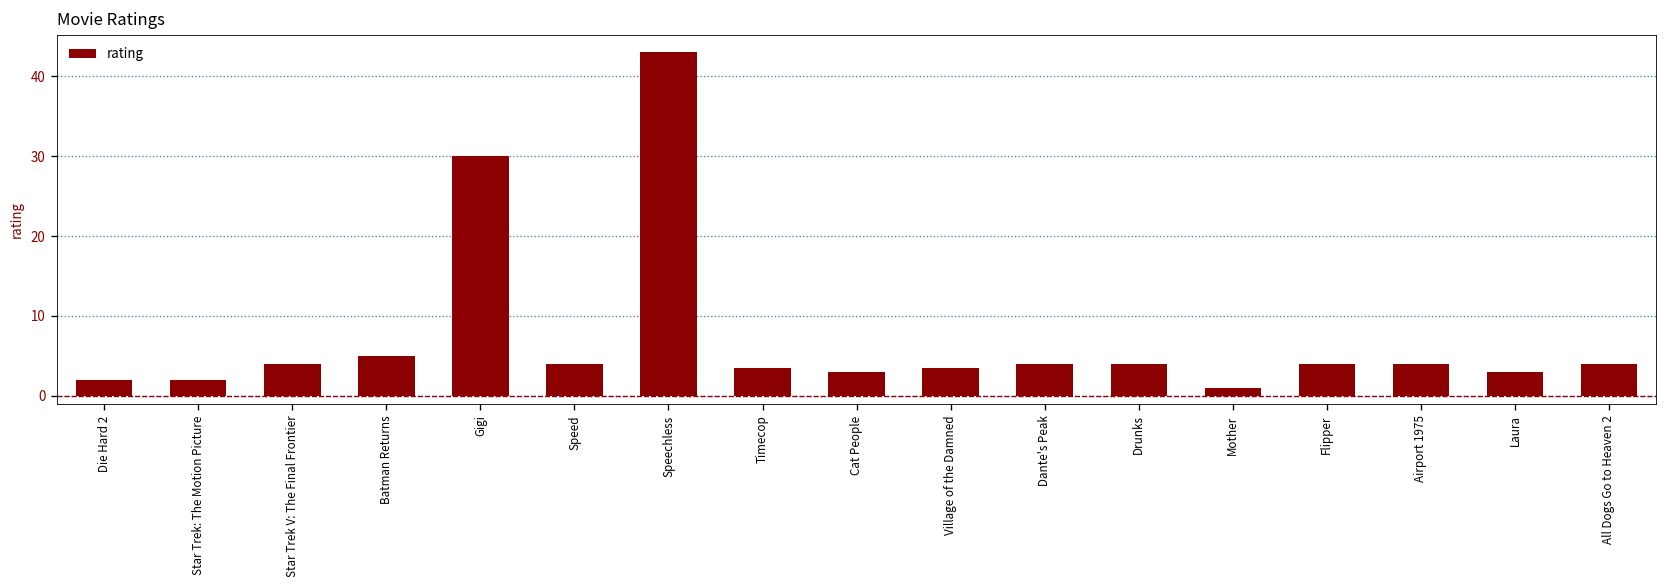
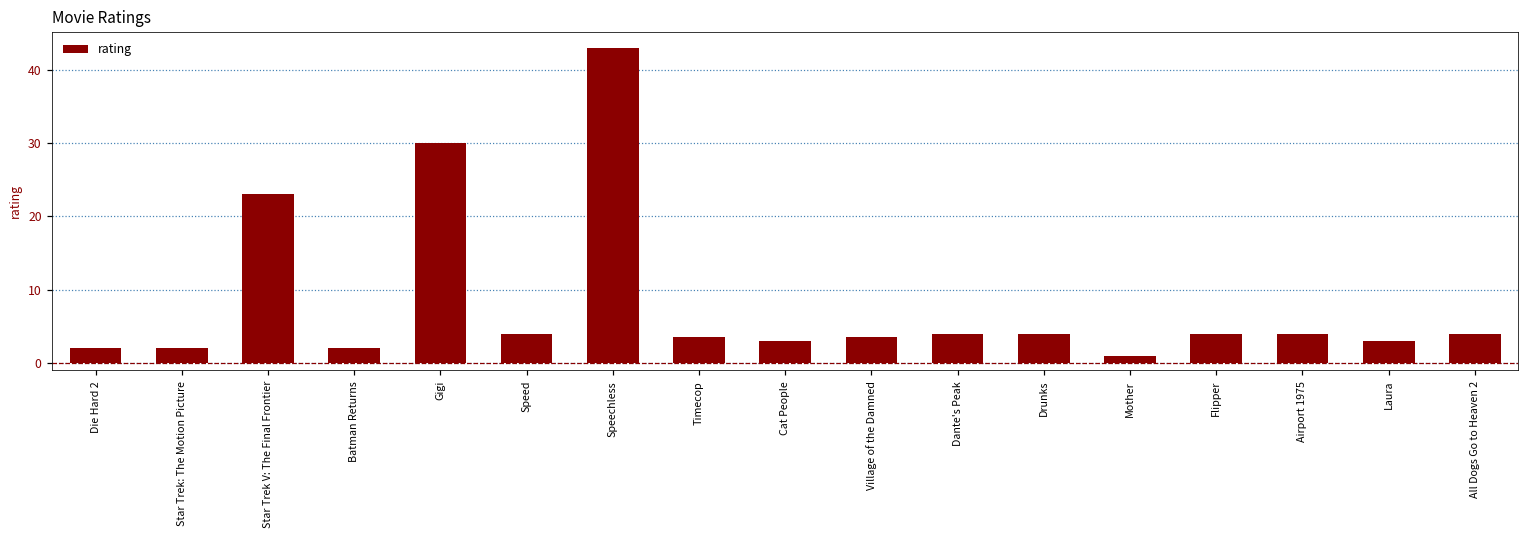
Star Trek V: The Final Frontier: 4 -> 23
Batman Returns: 5 -> 2
